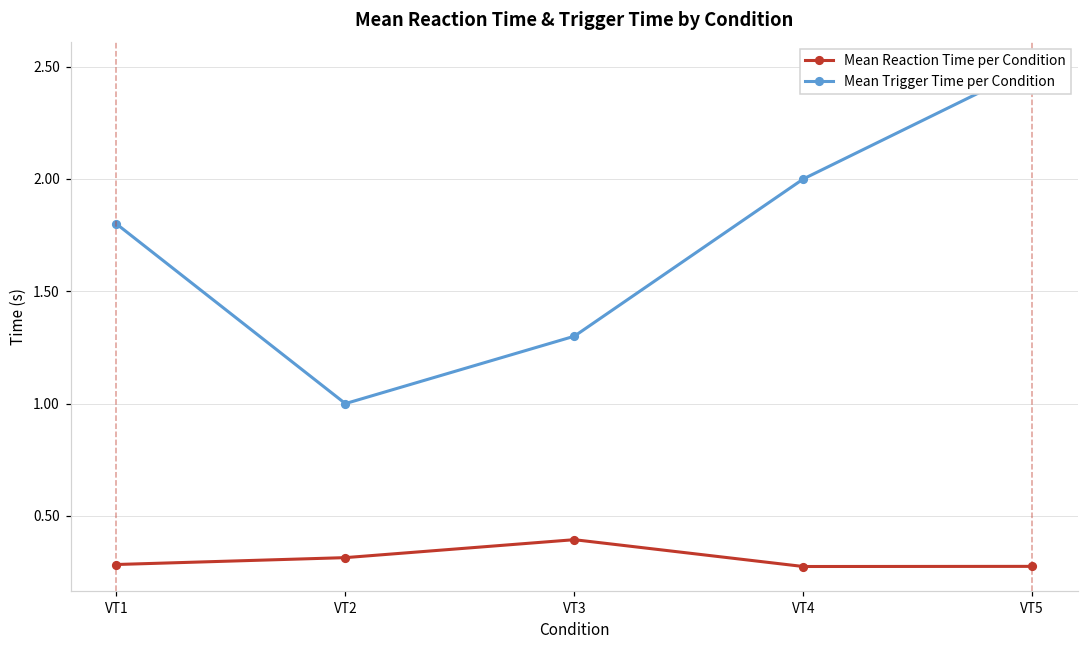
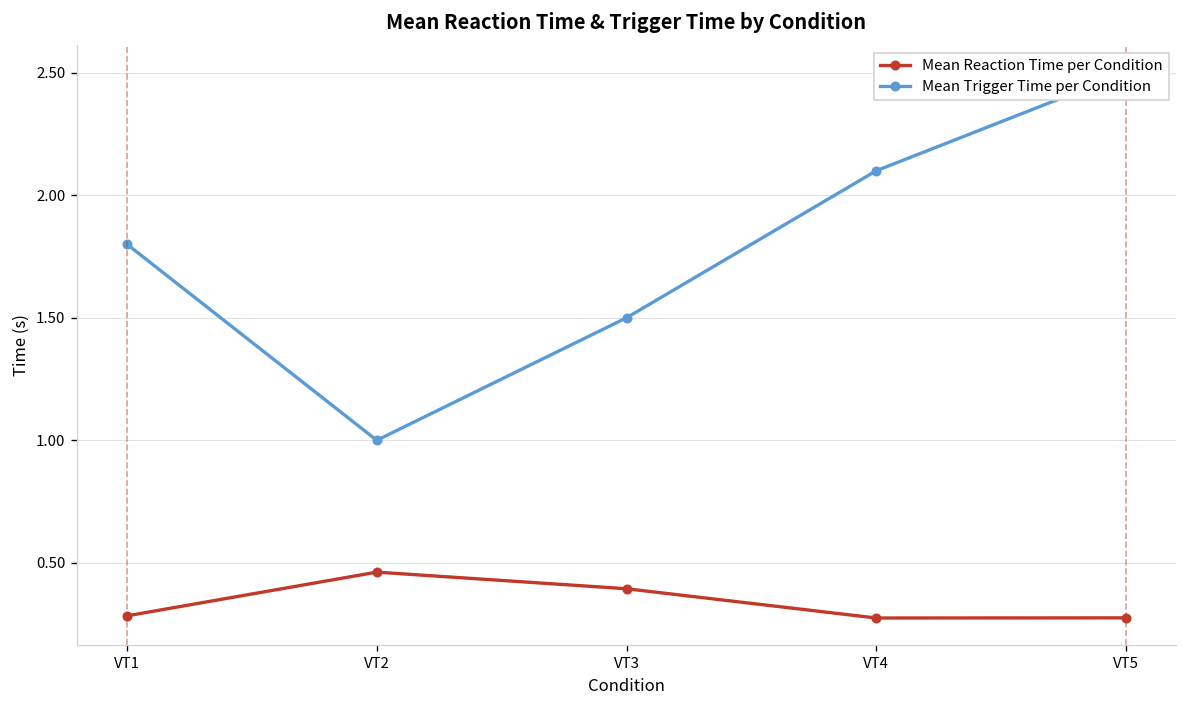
Mean Reaction Time per Condition, VT2: 0.31 -> 0.46
Mean Trigger Time per Condition, VT3: 1.3 -> 1.5
Mean Trigger Time per Condition, VT4: 2.0 -> 2.1
